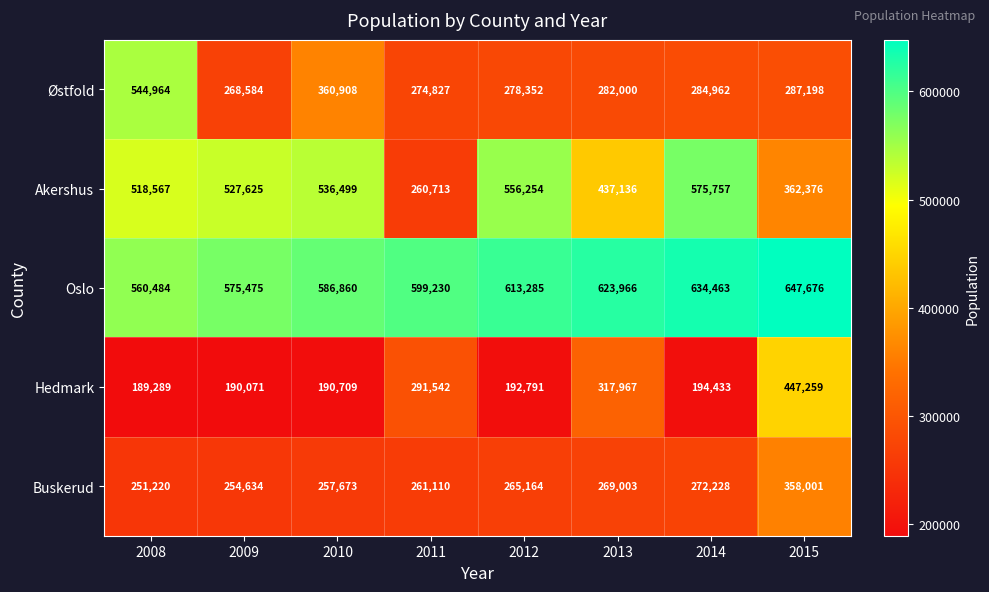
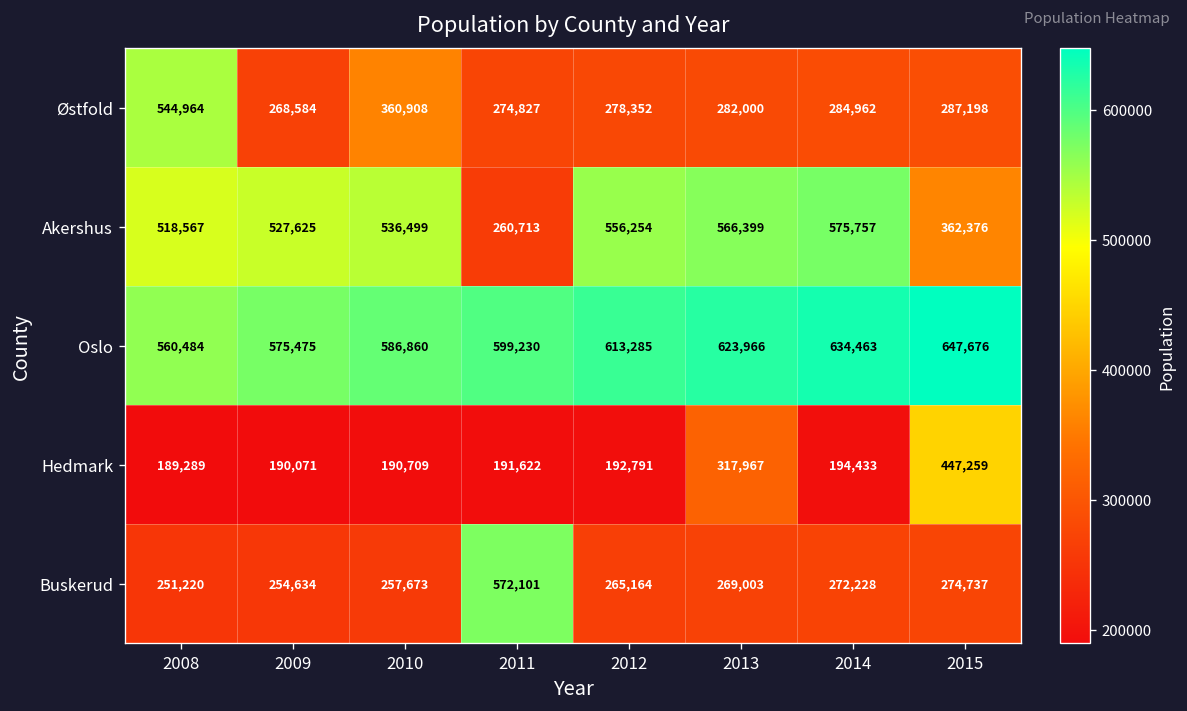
Akershus, 2013: 437,136 -> 566,399
Hedmark, 2011: 291,542 -> 191,622
Buskerud, 2011: 261,110 -> 572,101
Buskerud, 2015: 358,001 -> 274,737
